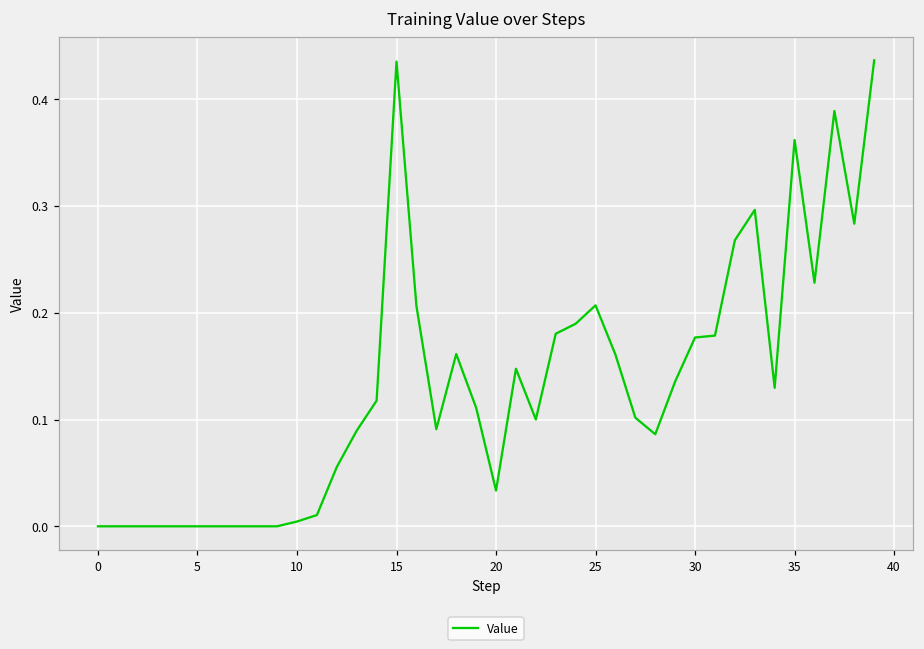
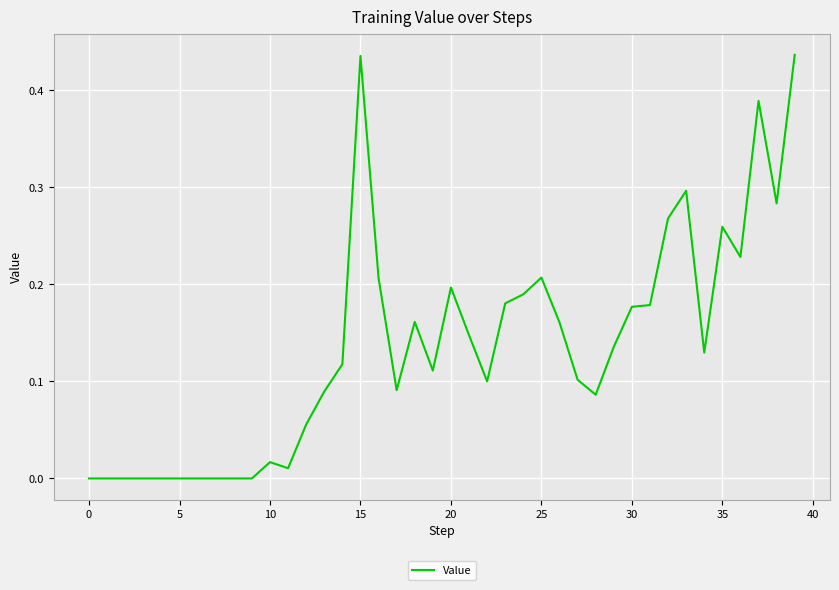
10: 0.00 -> 0.02
20: 0.03 -> 0.20
35: 0.36 -> 0.26
